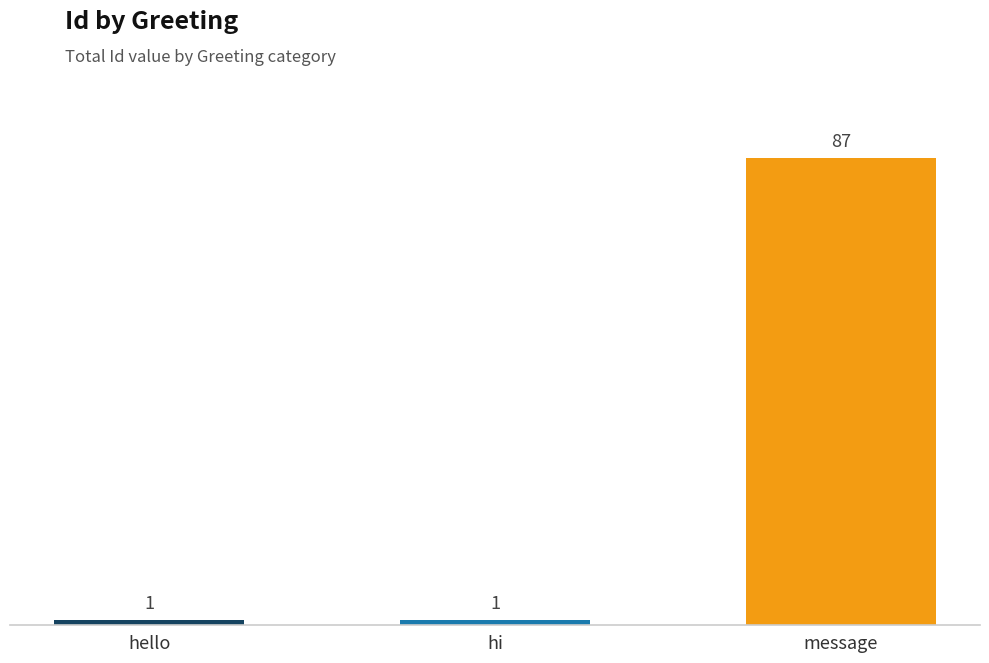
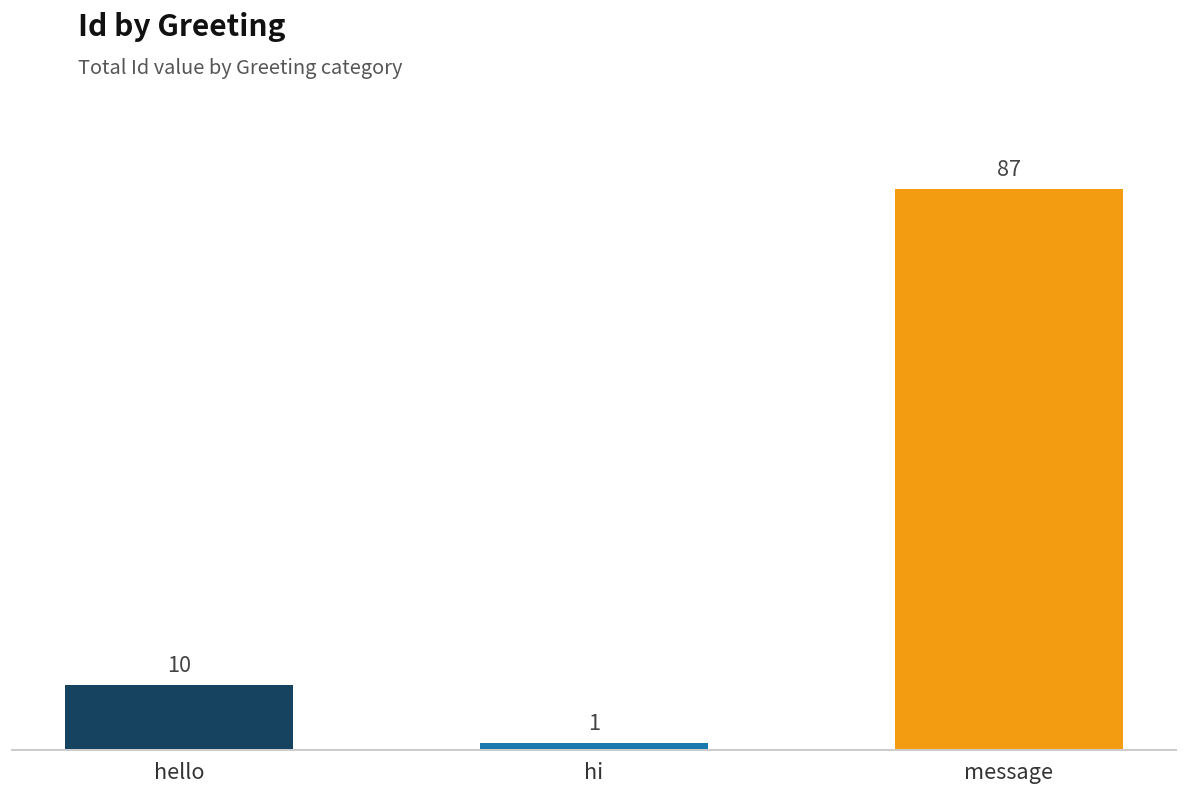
hello: 1 -> 10
